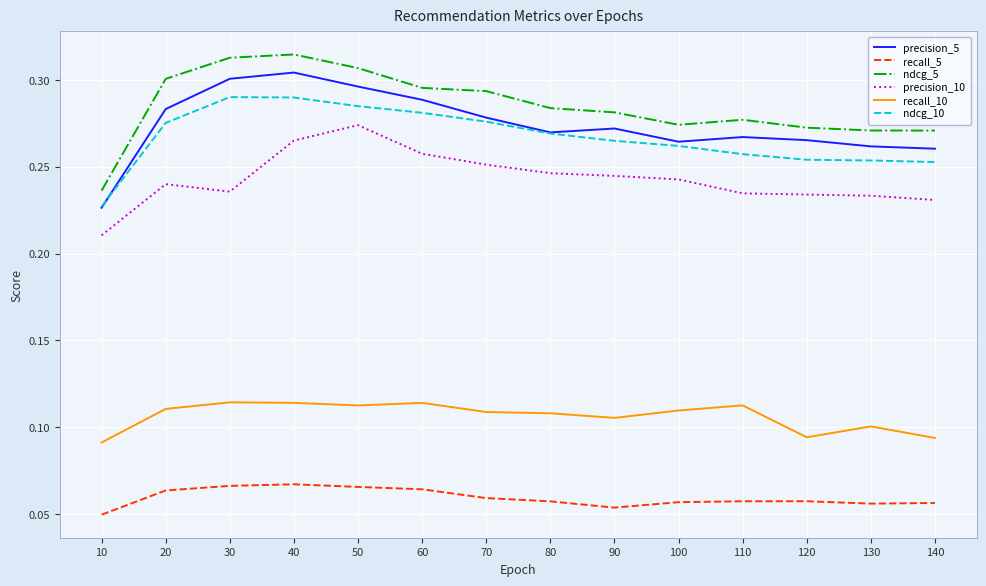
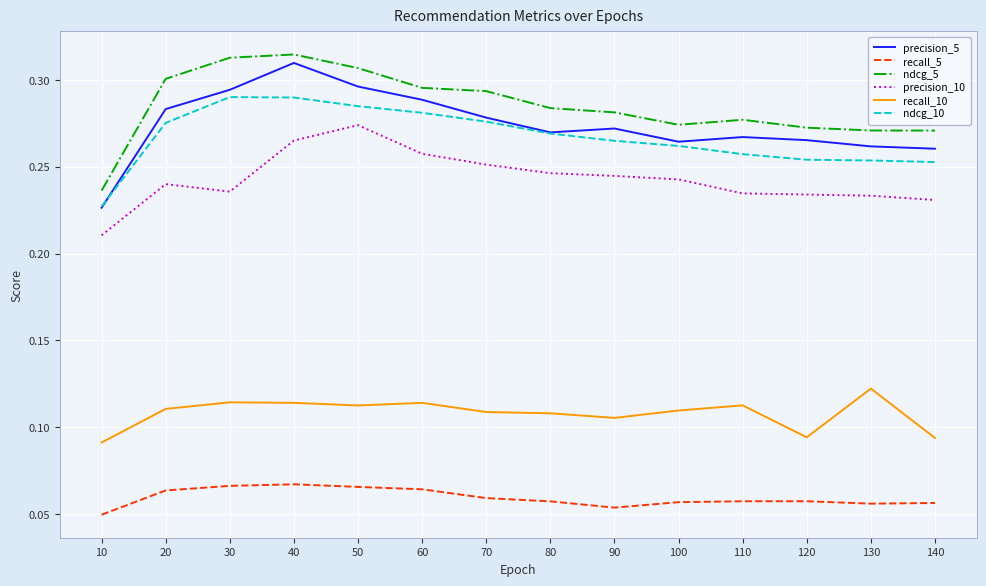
precision_5, 30: 0.301 -> 0.294
precision_5, 40: 0.304 -> 0.310
recall_10, 130: 0.100 -> 0.122
